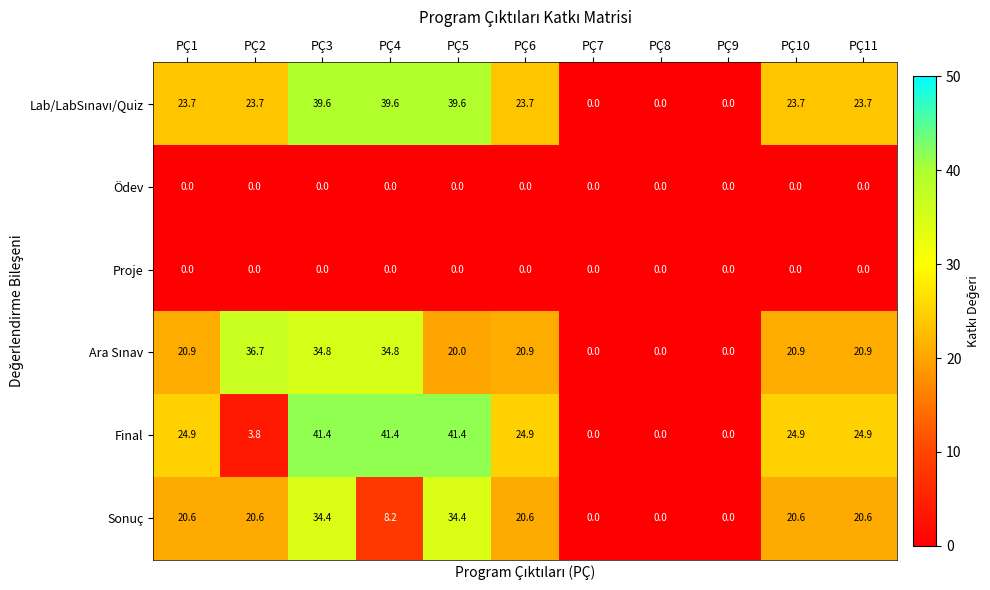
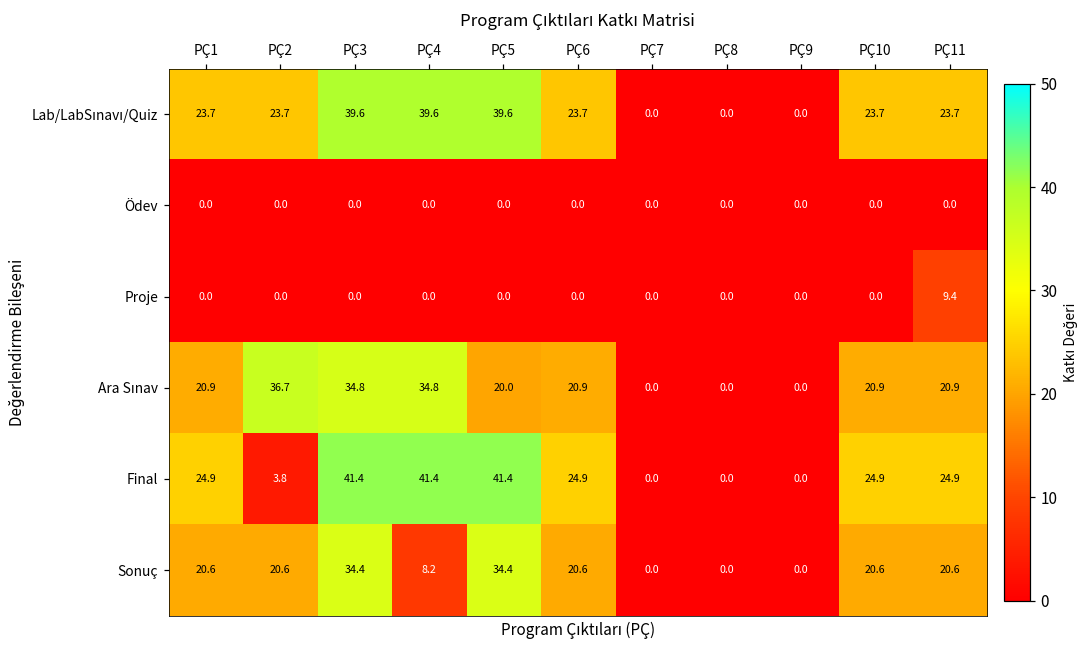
Proje, PÇ11: 0.0 -> 9.4
